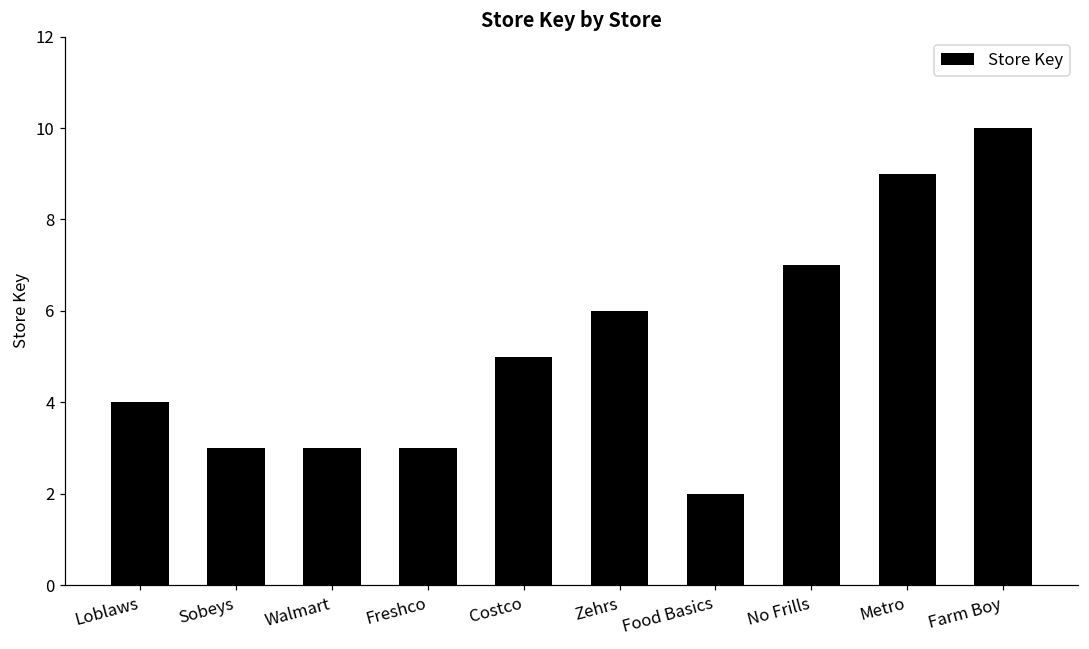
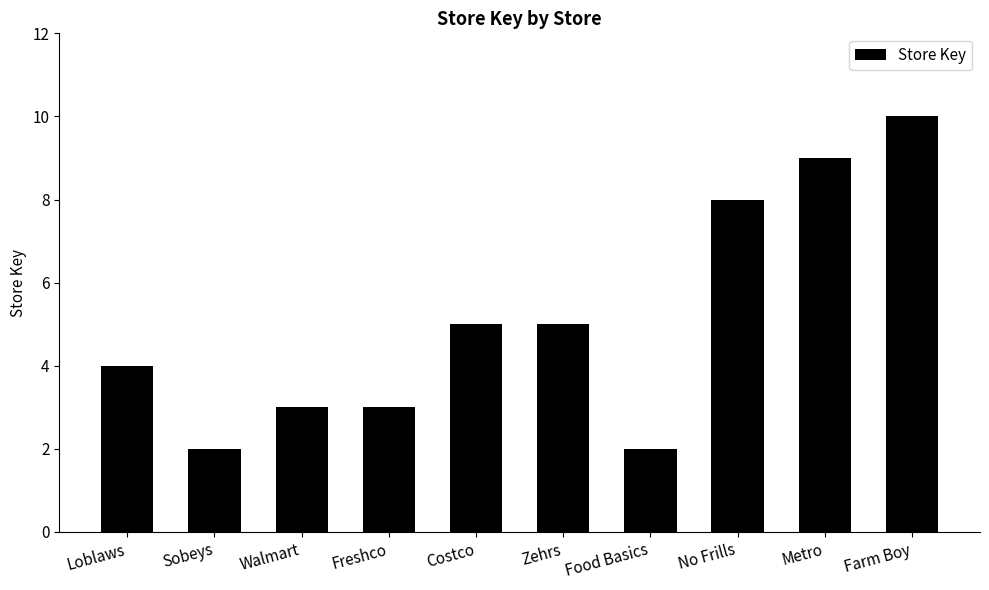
Sobeys: 3 -> 2
Zehrs: 6 -> 5
No Frills: 7 -> 8
